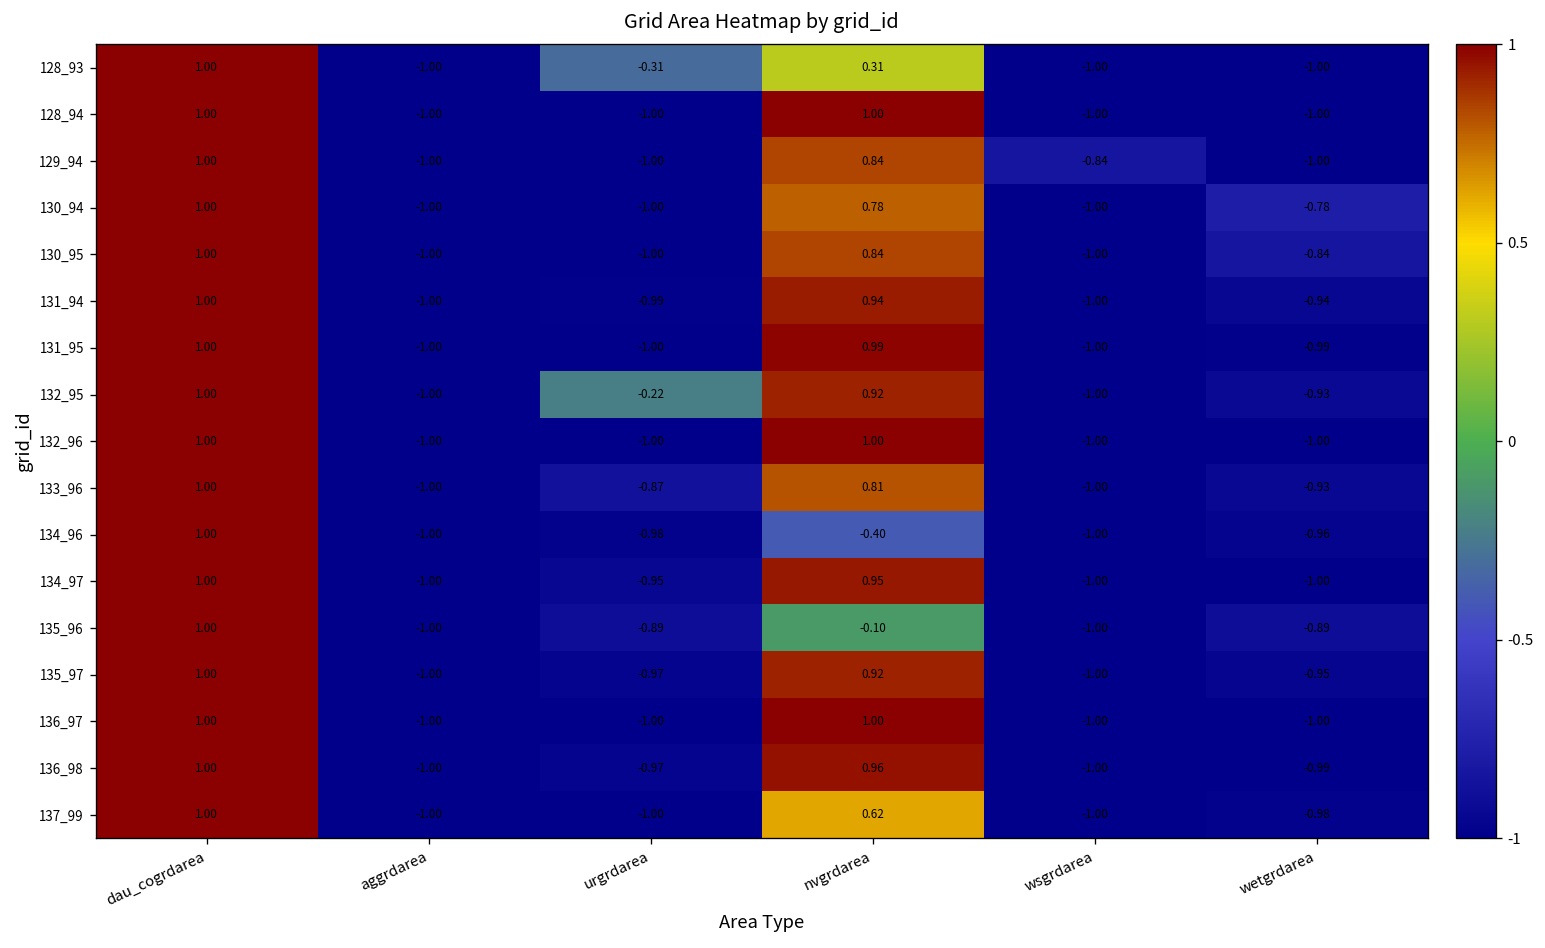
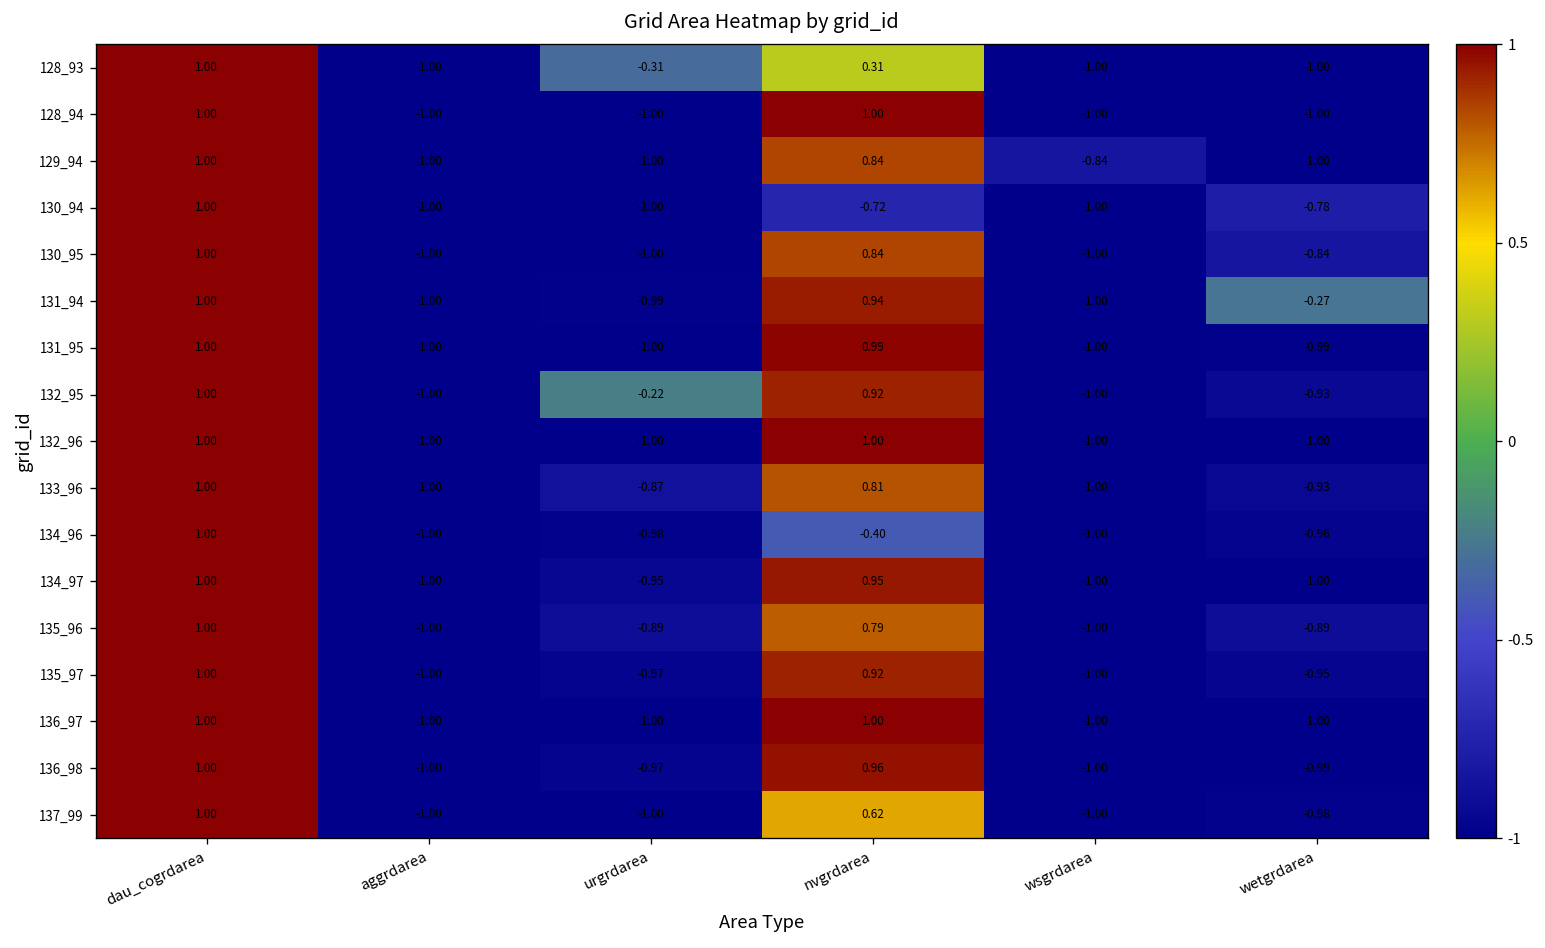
130_94, nvgrdarea: 0.78 -> -0.72
131_94, wetgrdarea: -0.94 -> -0.27
135_96, nvgrdarea: -0.10 -> 0.79
